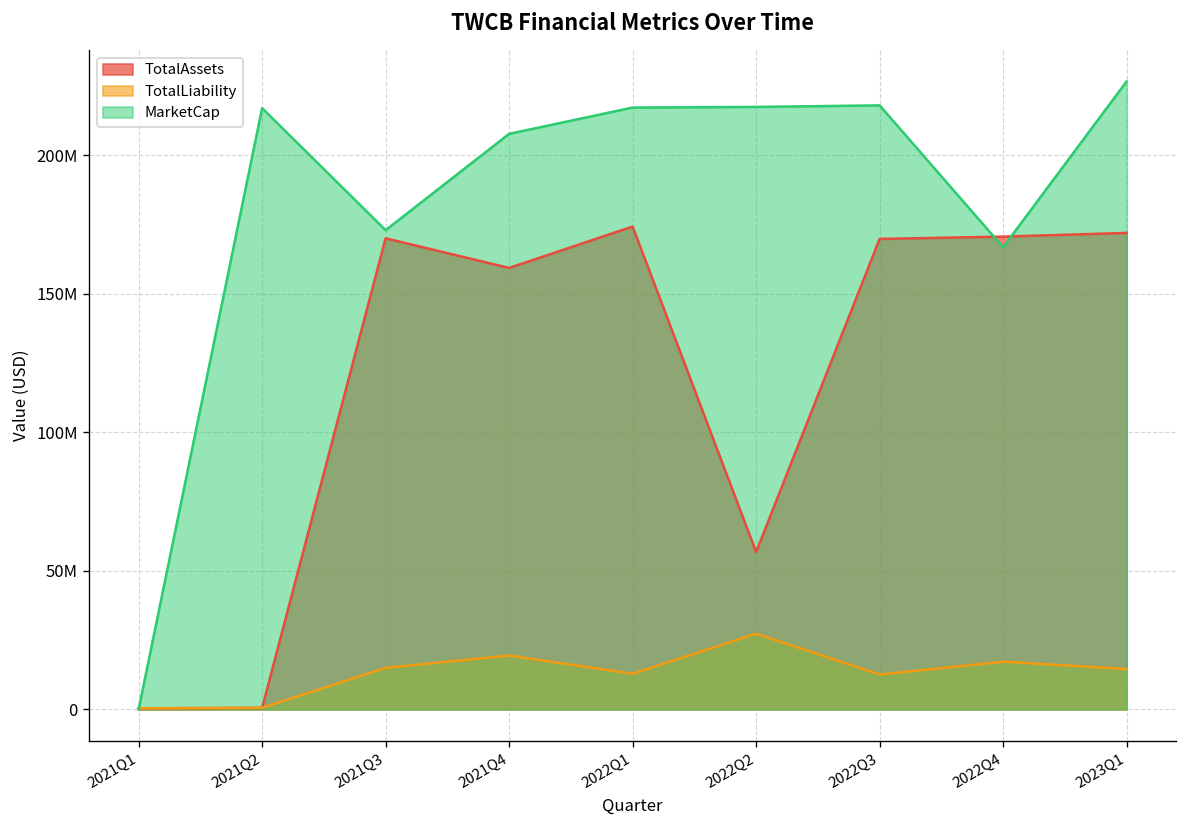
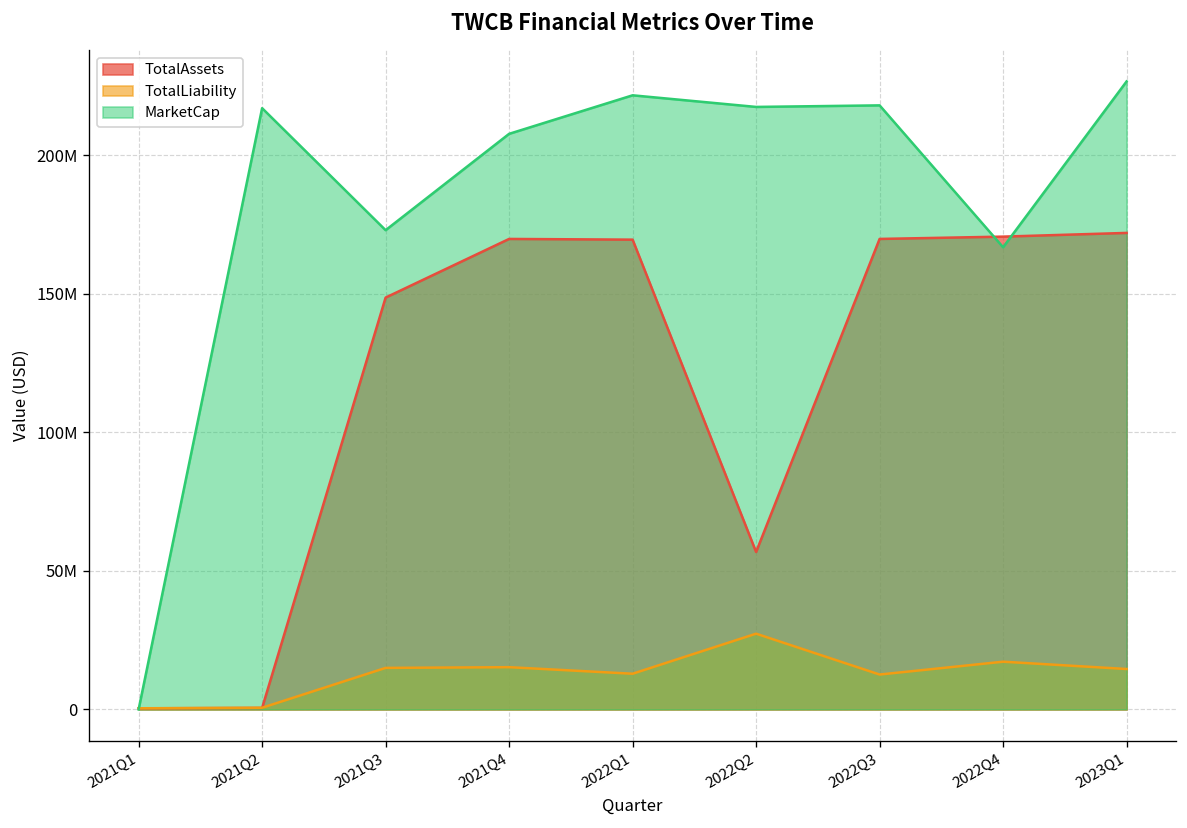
TotalAssets, 2021Q3: 170000000 -> 149000000
TotalAssets, 2021Q4: 159000000 -> 170000000
TotalLiability, 2021Q4: 19000000 -> 15000000
TotalAssets, 2022Q1: 174000000 -> 170000000
MarketCap, 2022Q1: 217000000 -> 222000000
